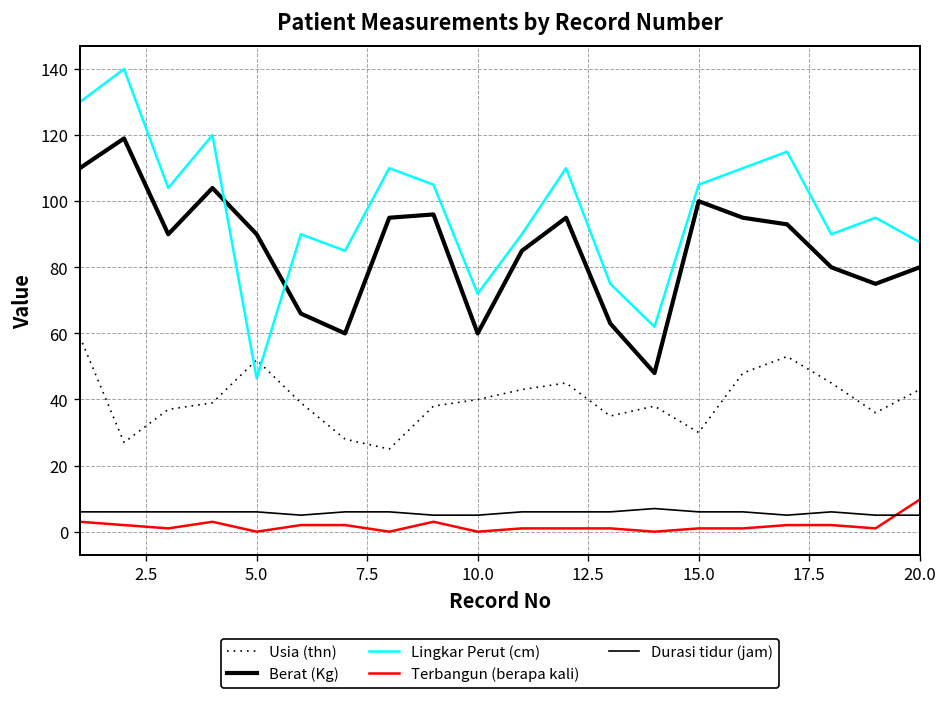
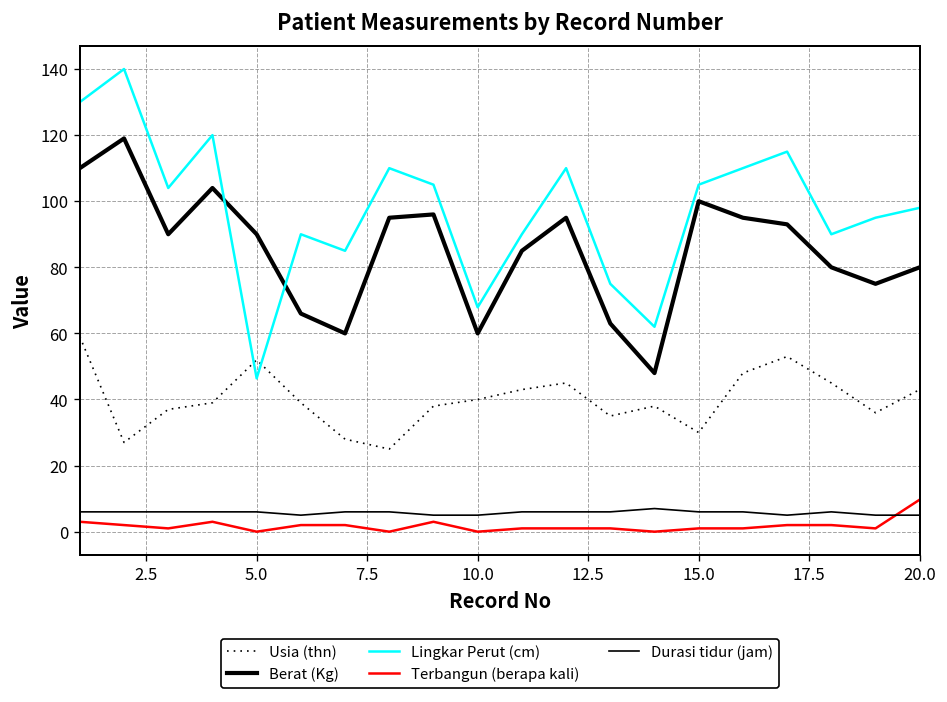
Lingkar Perut (cm), 10.0: 72 -> 68
Lingkar Perut (cm), 20.0: 88 -> 98
